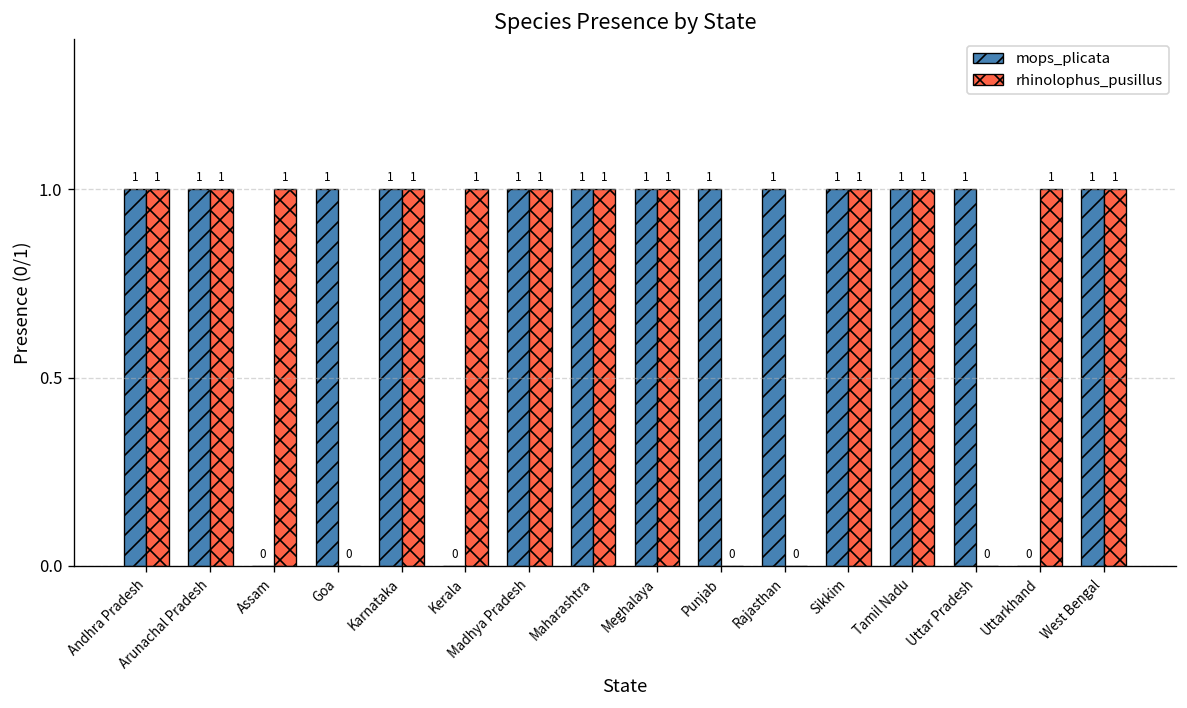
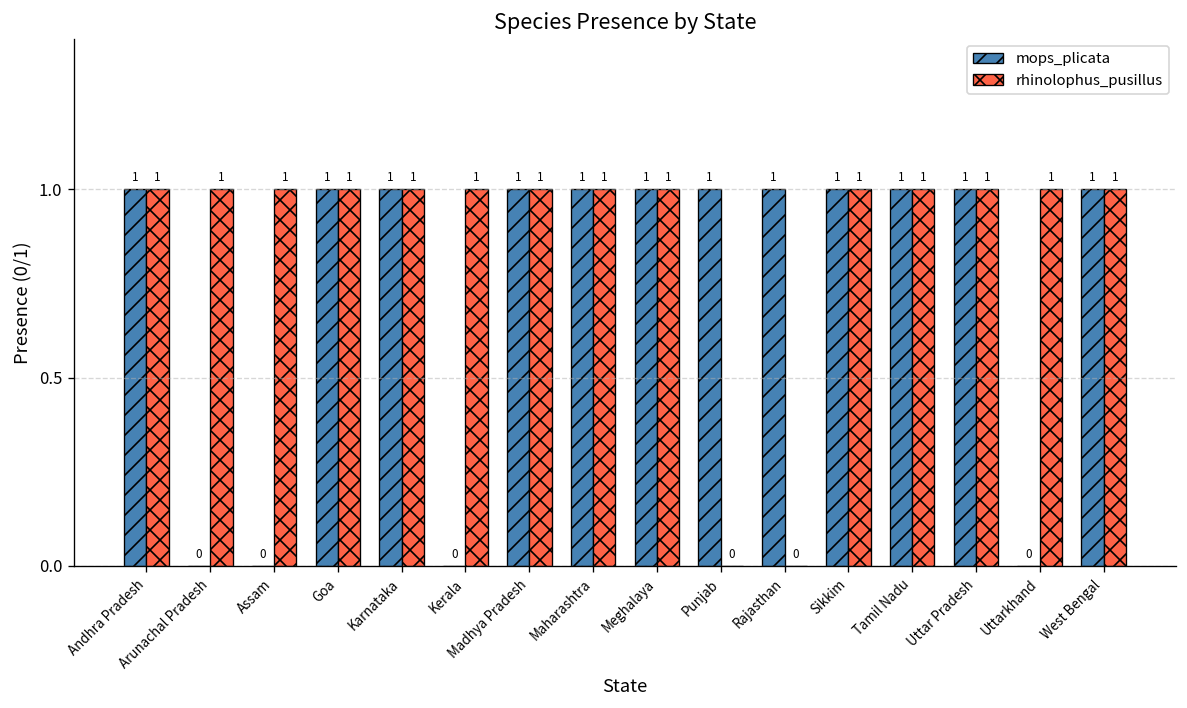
mops_plicata, Arunachal Pradesh: 1 -> 0
rhinolophus_pusillus, Goa: 0 -> 1
rhinolophus_pusillus, Uttar Pradesh: 0 -> 1
